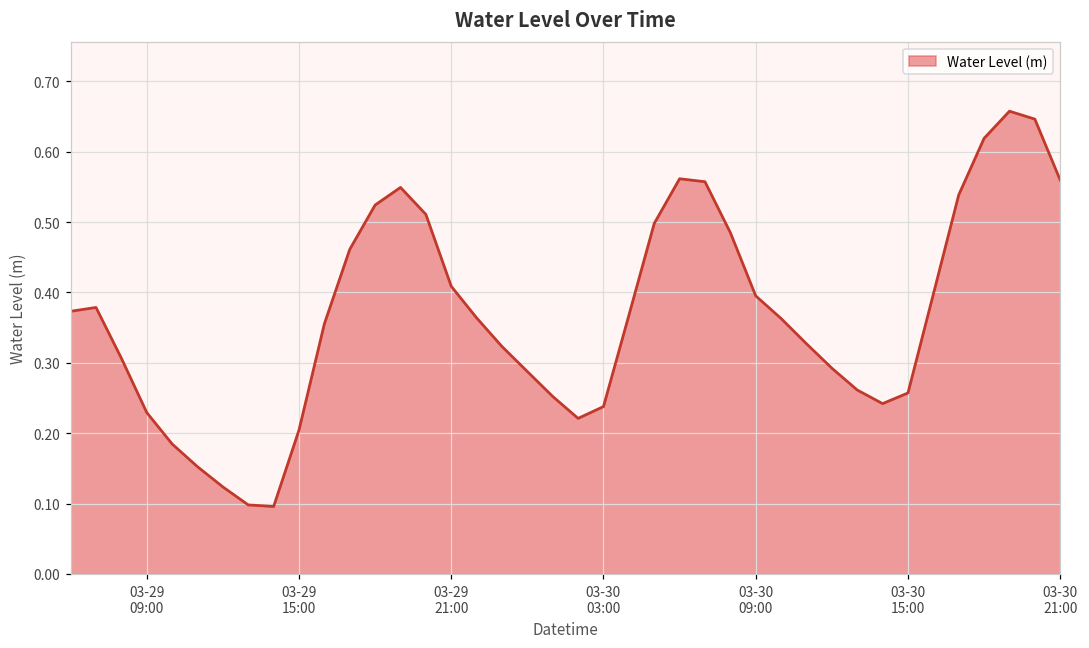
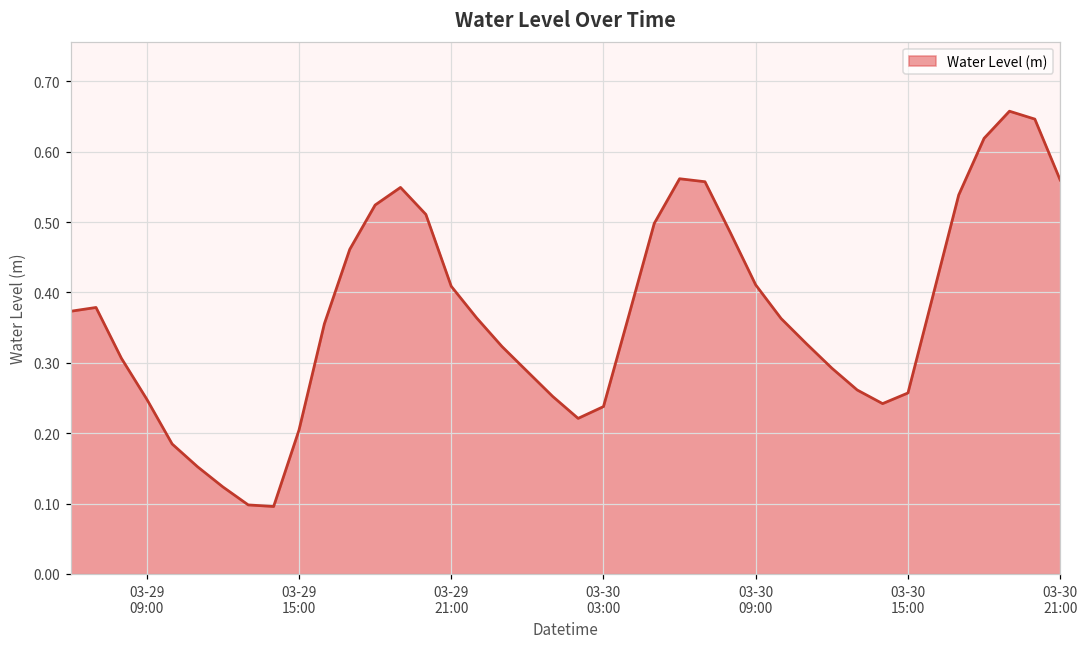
03-29 09:00: 0.23 -> 0.25
03-30 09:00: 0.40 -> 0.41
